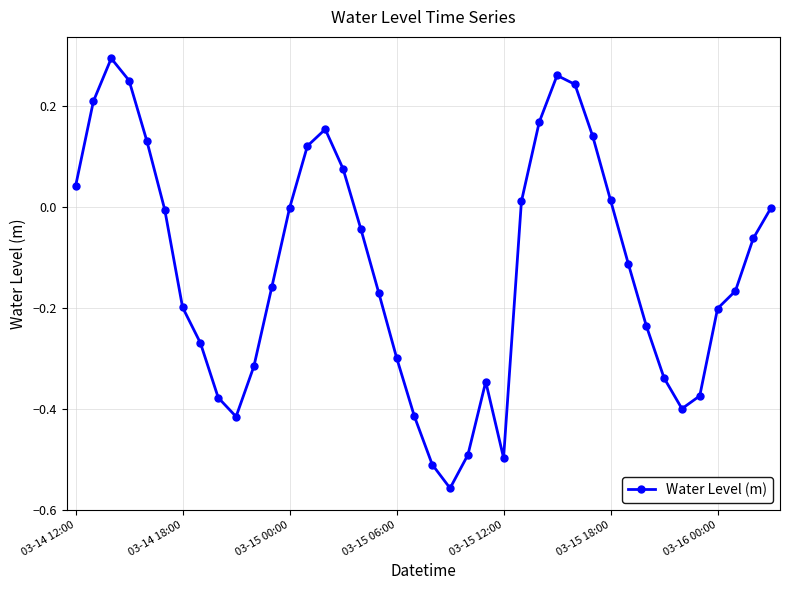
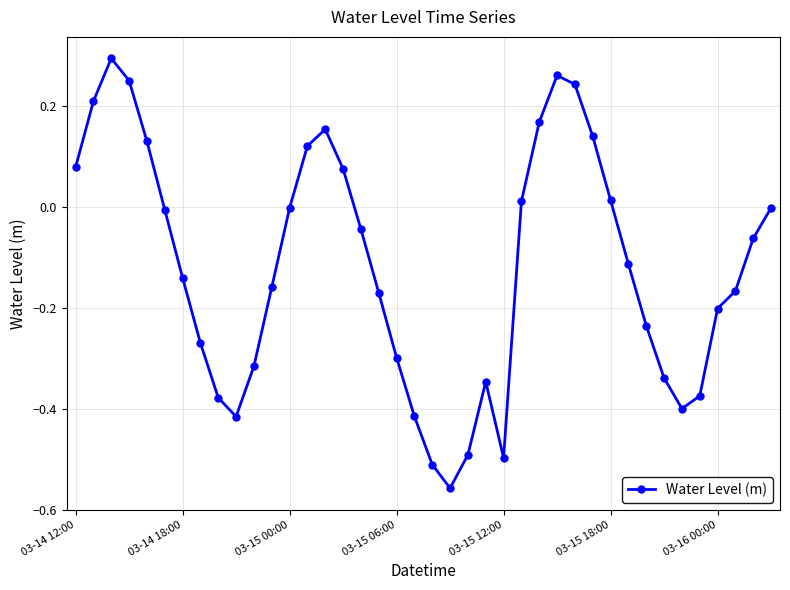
03-14 12:00: 0.04 -> 0.08
03-14 18:00: -0.20 -> -0.14
